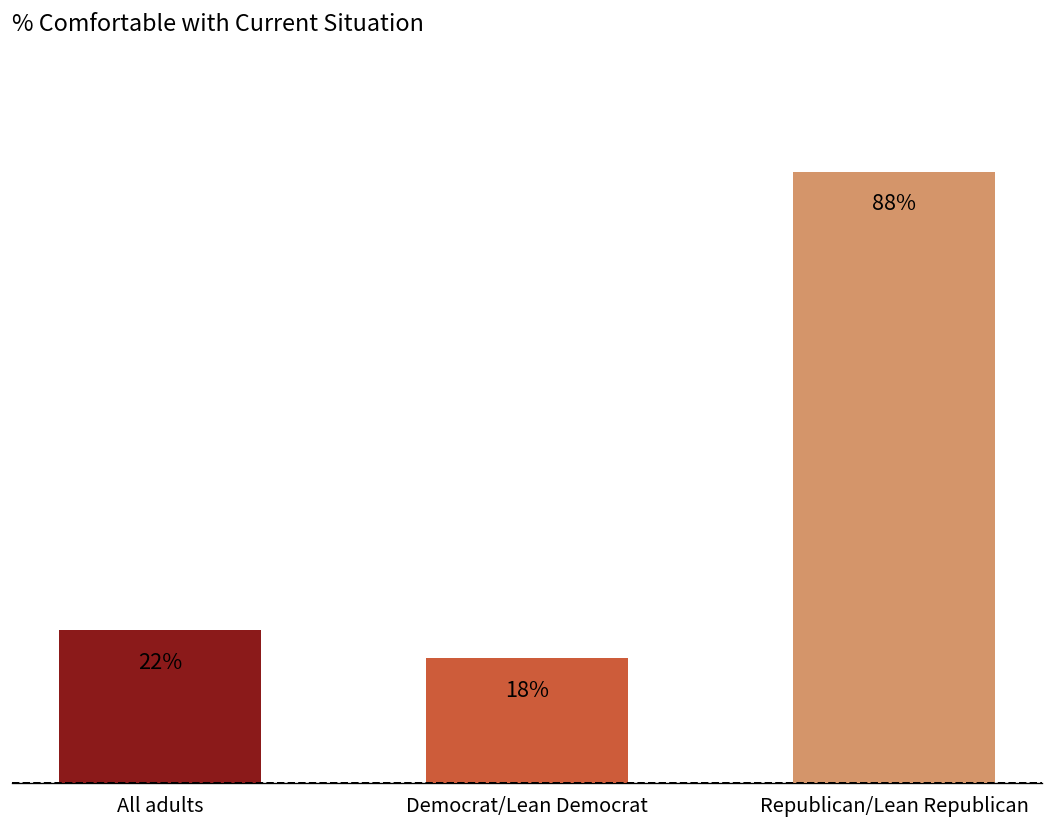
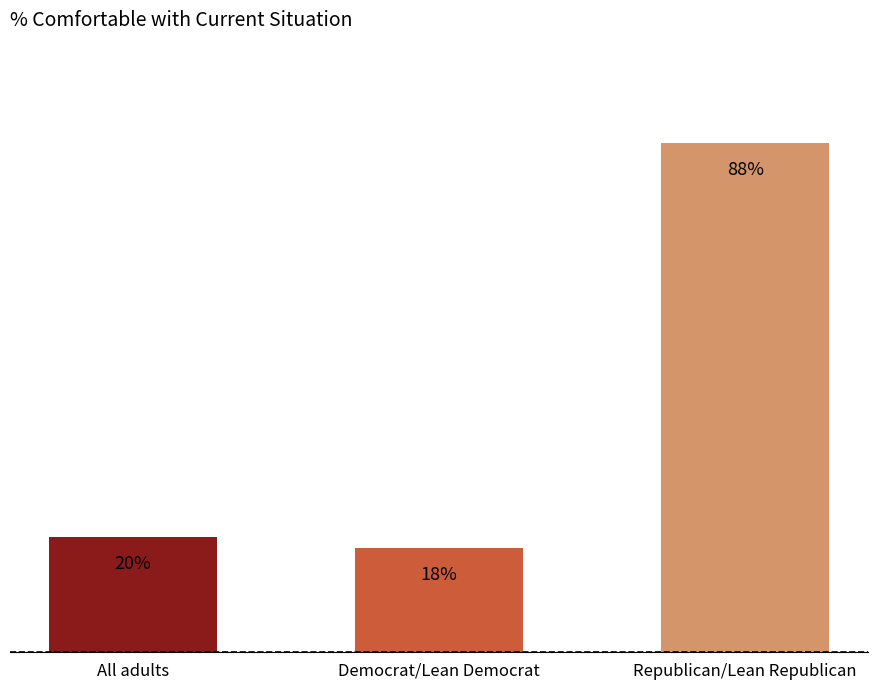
All adults: 22% -> 20%
